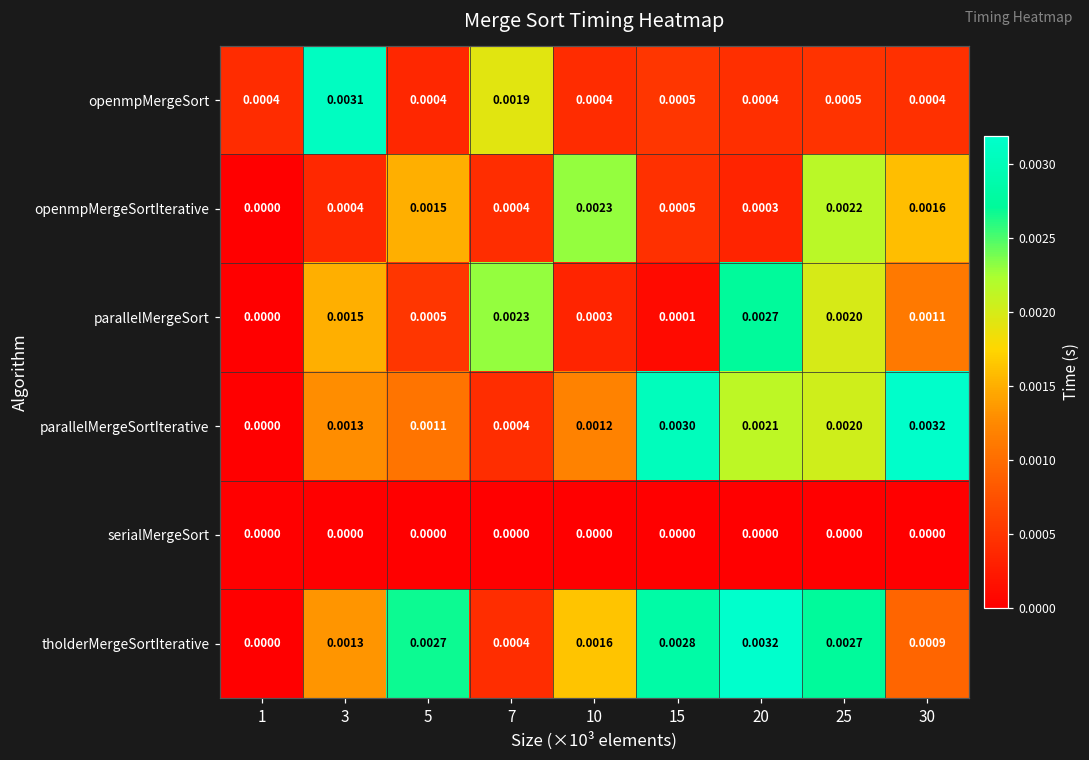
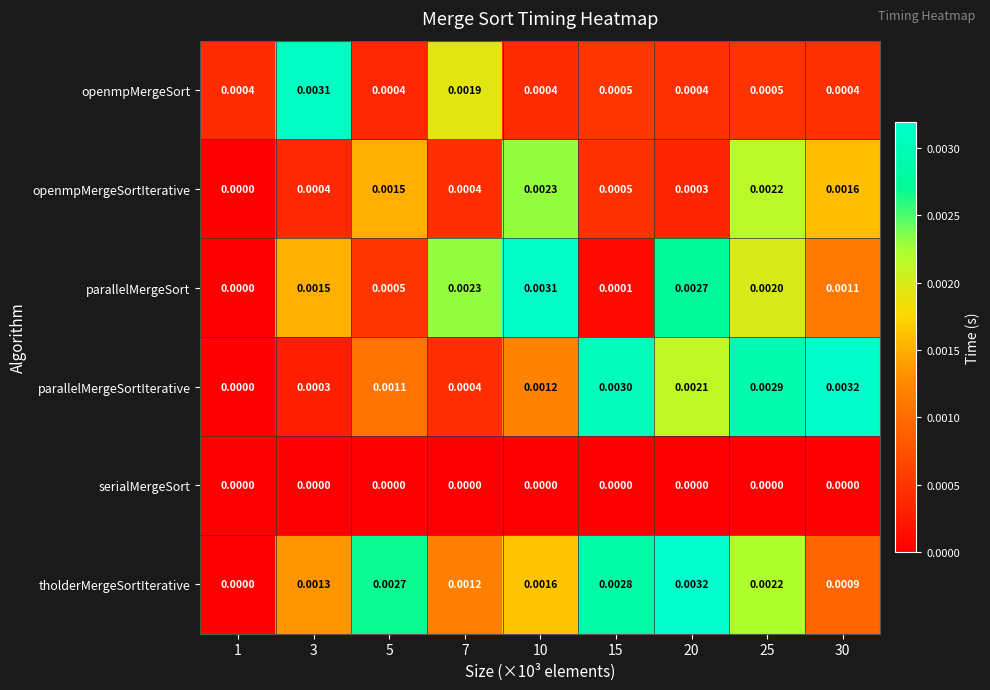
parallelMergeSort, 10: 0.0003 -> 0.0031
parallelMergeSortIterative, 3: 0.0013 -> 0.0003
parallelMergeSortIterative, 25: 0.0020 -> 0.0029
tholderMergeSortIterative, 7: 0.0004 -> 0.0012
tholderMergeSortIterative, 25: 0.0027 -> 0.0022
